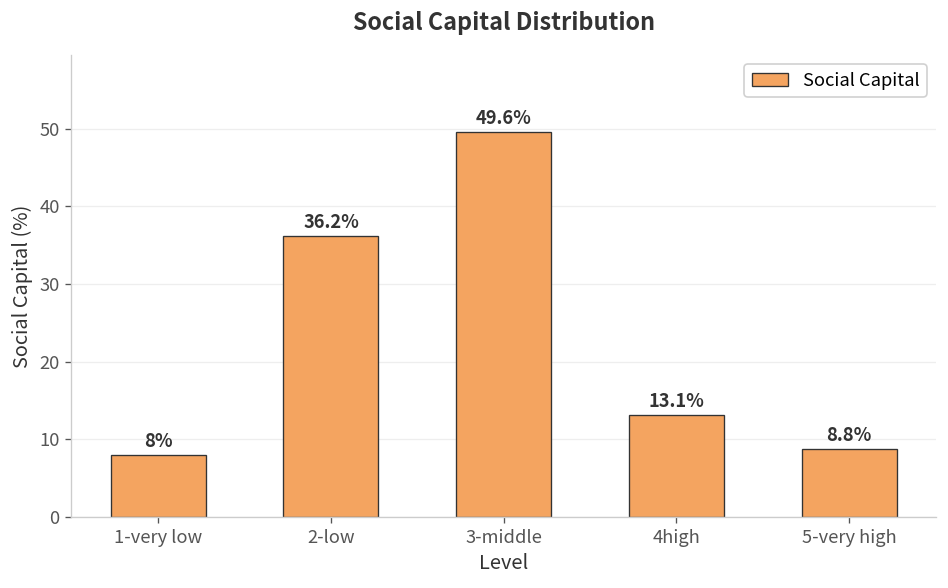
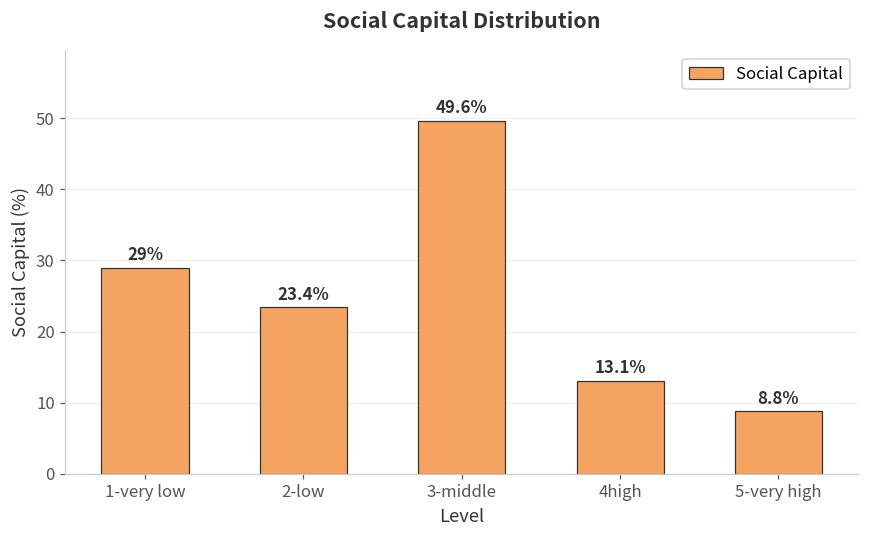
1-very low: 8% -> 29%
2-low: 36.2% -> 23.4%
